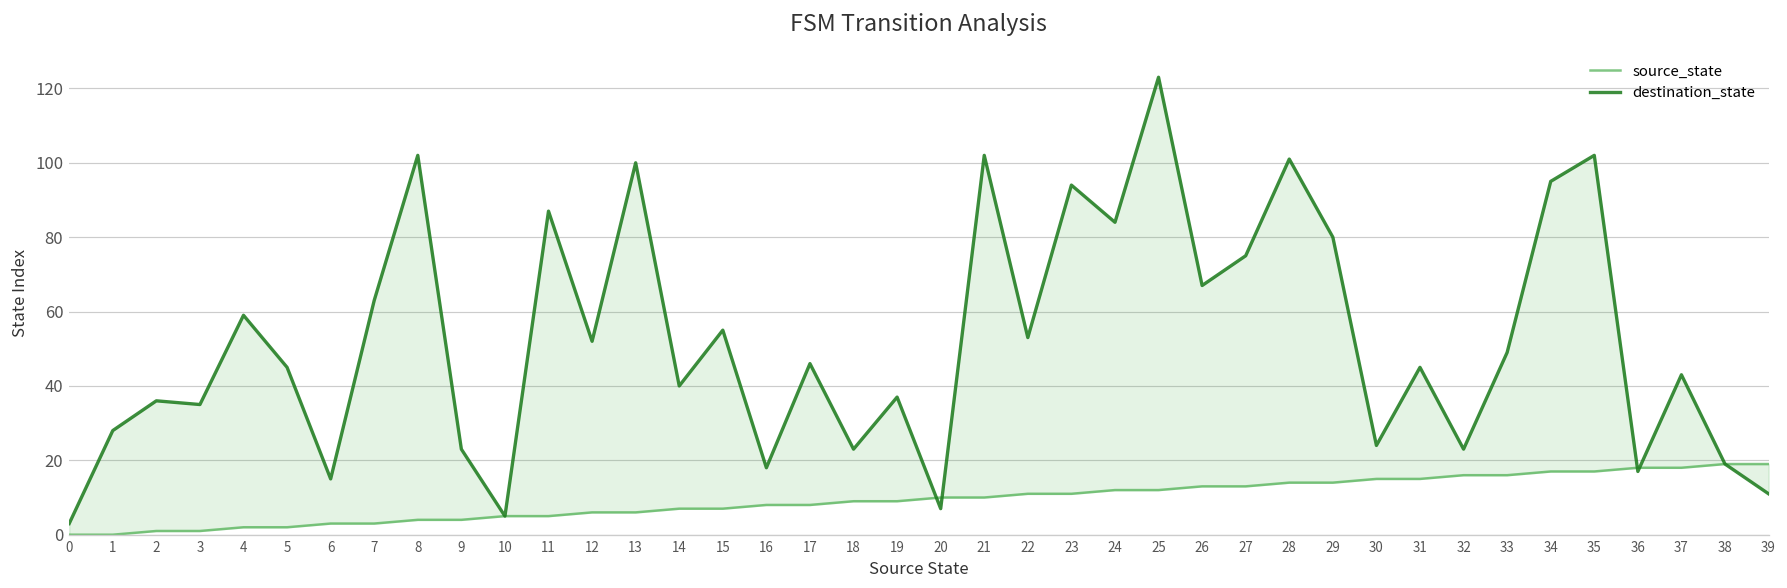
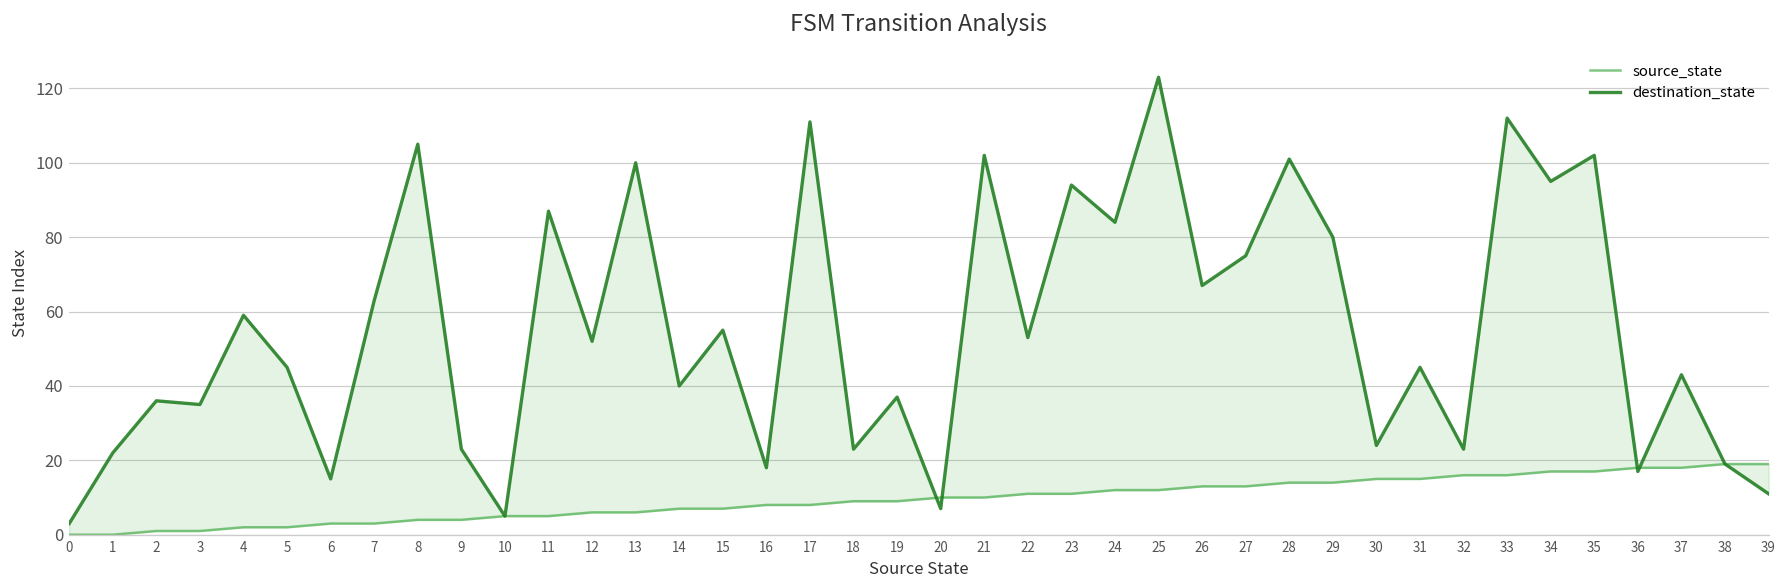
destination_state, 1: 28 -> 22
destination_state, 8: 102 -> 105
destination_state, 17: 46 -> 111
destination_state, 33: 49 -> 112
